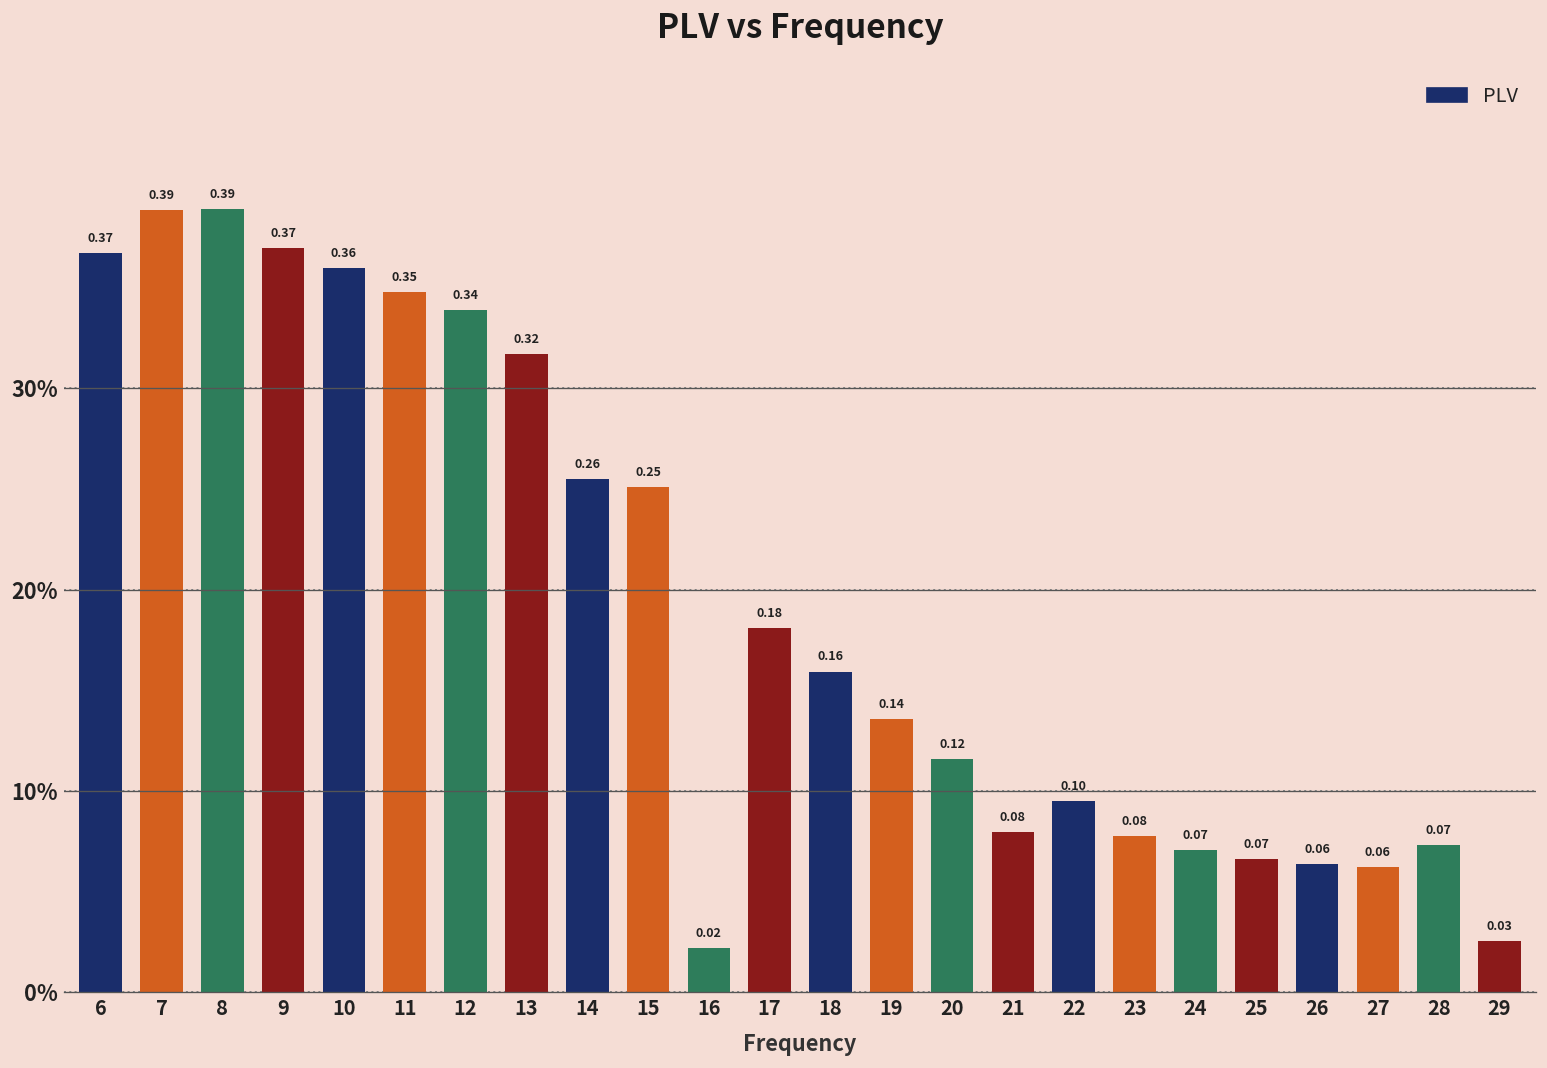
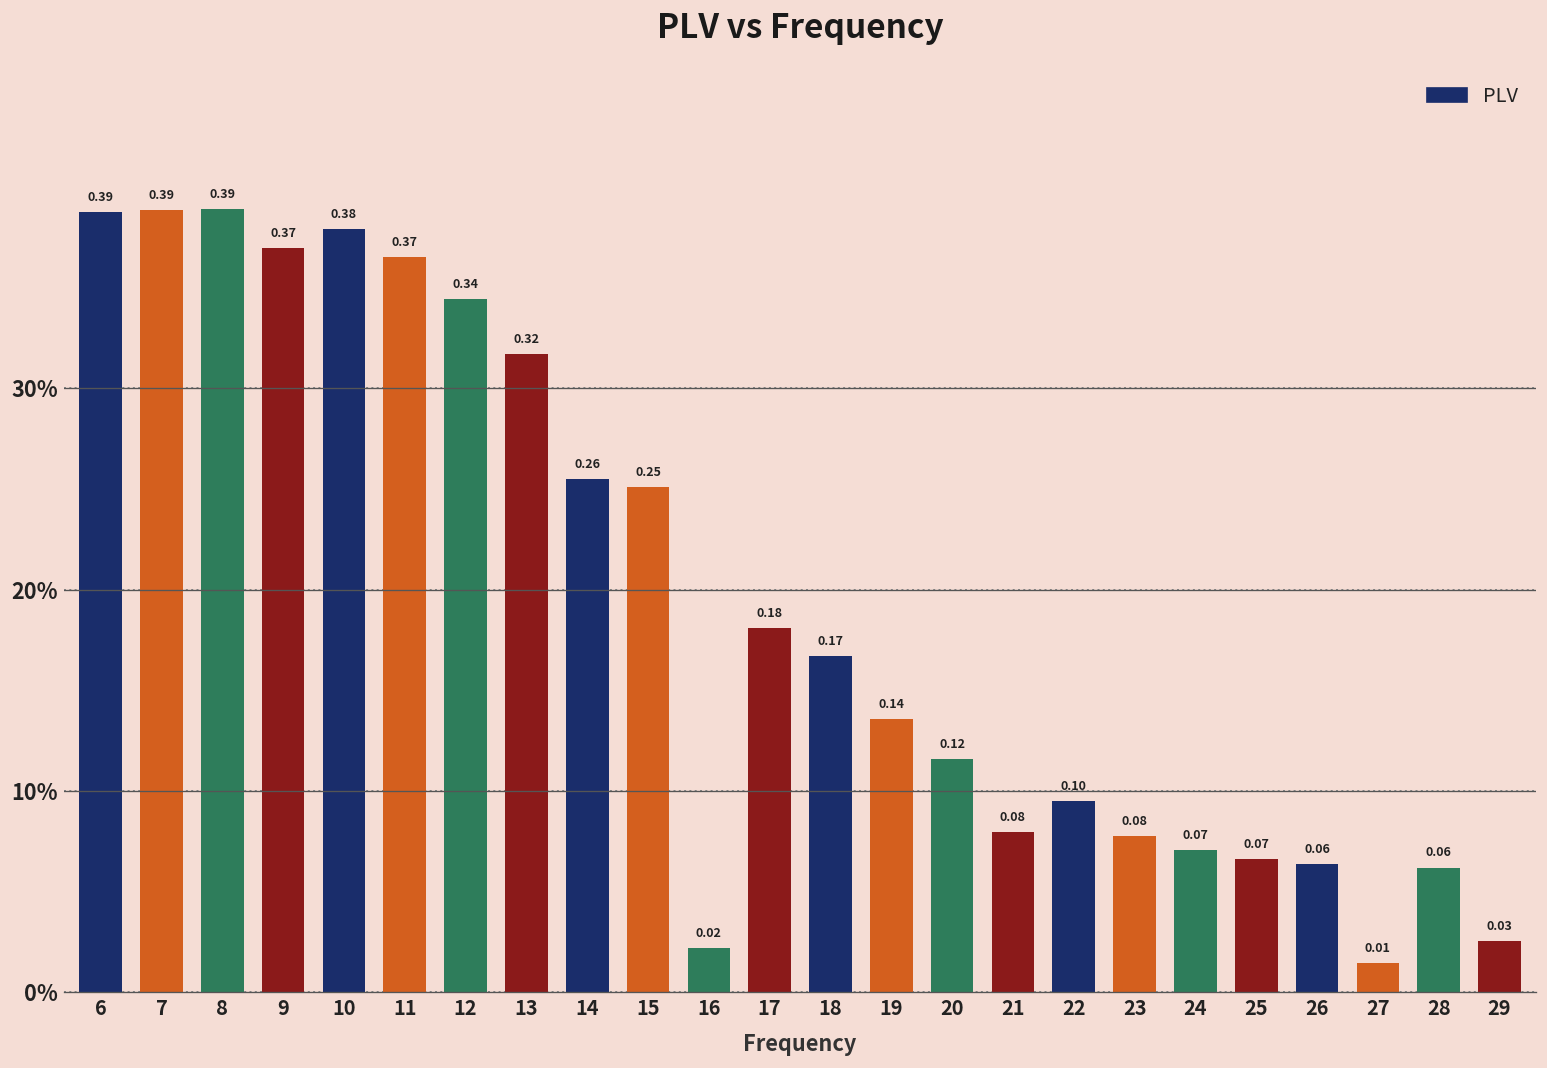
6: 0.37 -> 0.39
10: 0.36 -> 0.38
11: 0.35 -> 0.37
12: 33.9% -> 34.4%
18: 0.16 -> 0.17
27: 0.06 -> 0.01
28: 0.07 -> 0.06
